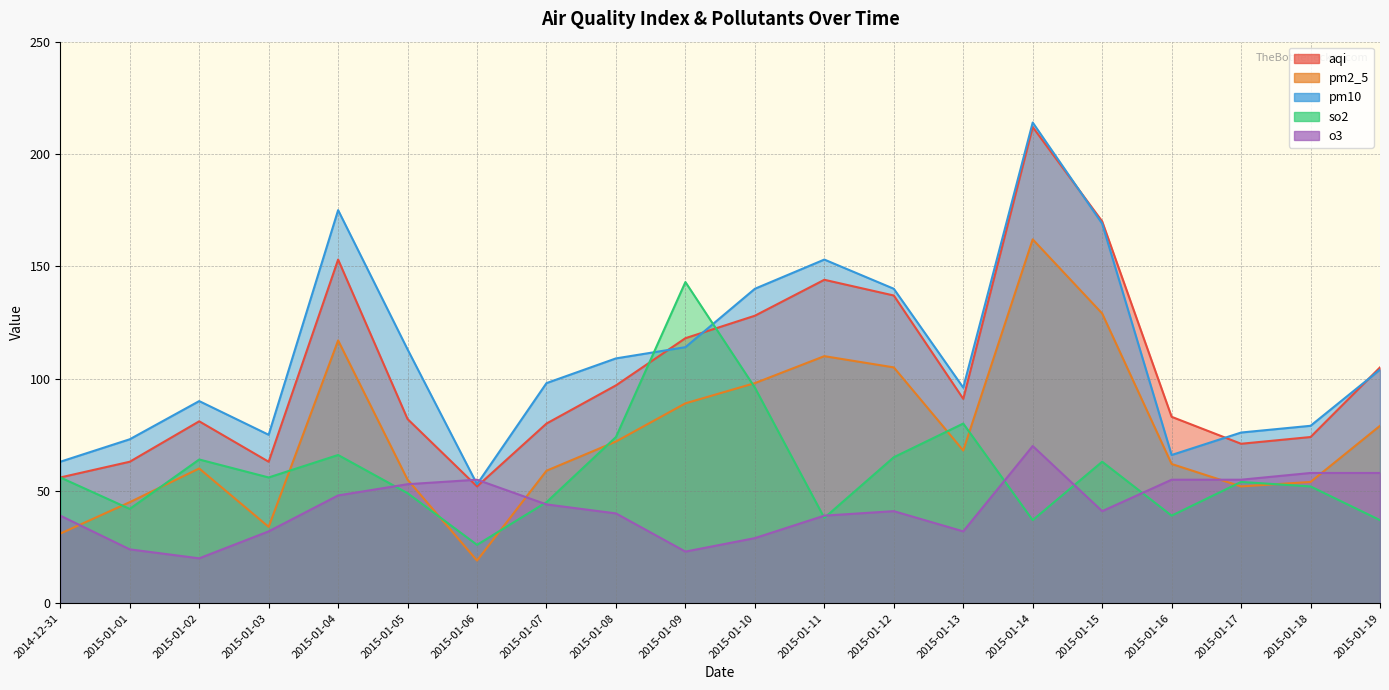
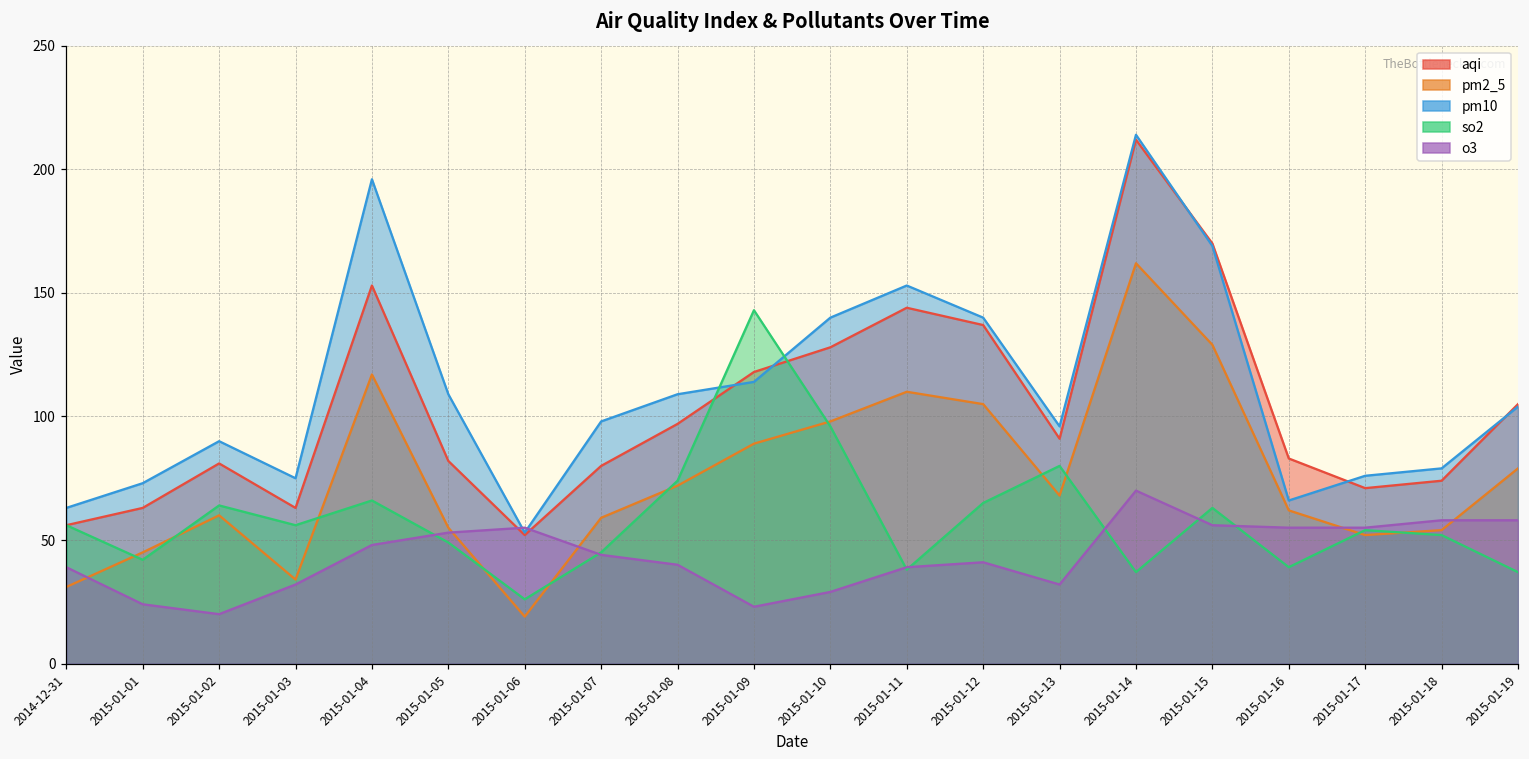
pm10, 2015-01-04: 175 -> 196
pm10, 2015-01-05: 113 -> 109
o3, 2015-01-15: 41 -> 56
